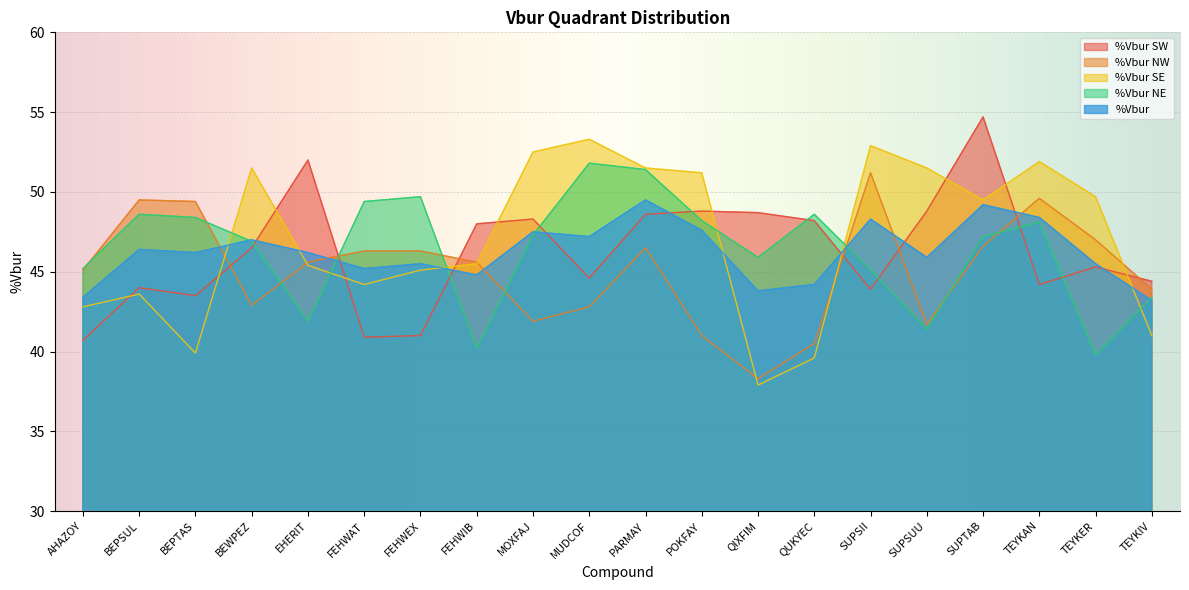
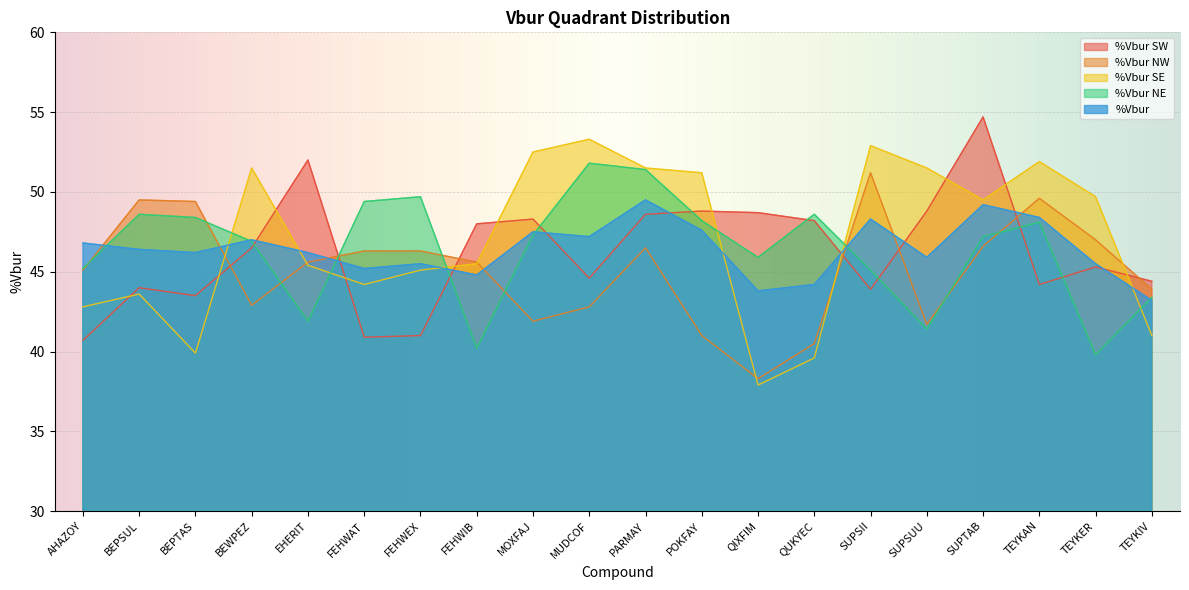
%Vbur, AHAZOY: 43.4 -> 46.8
